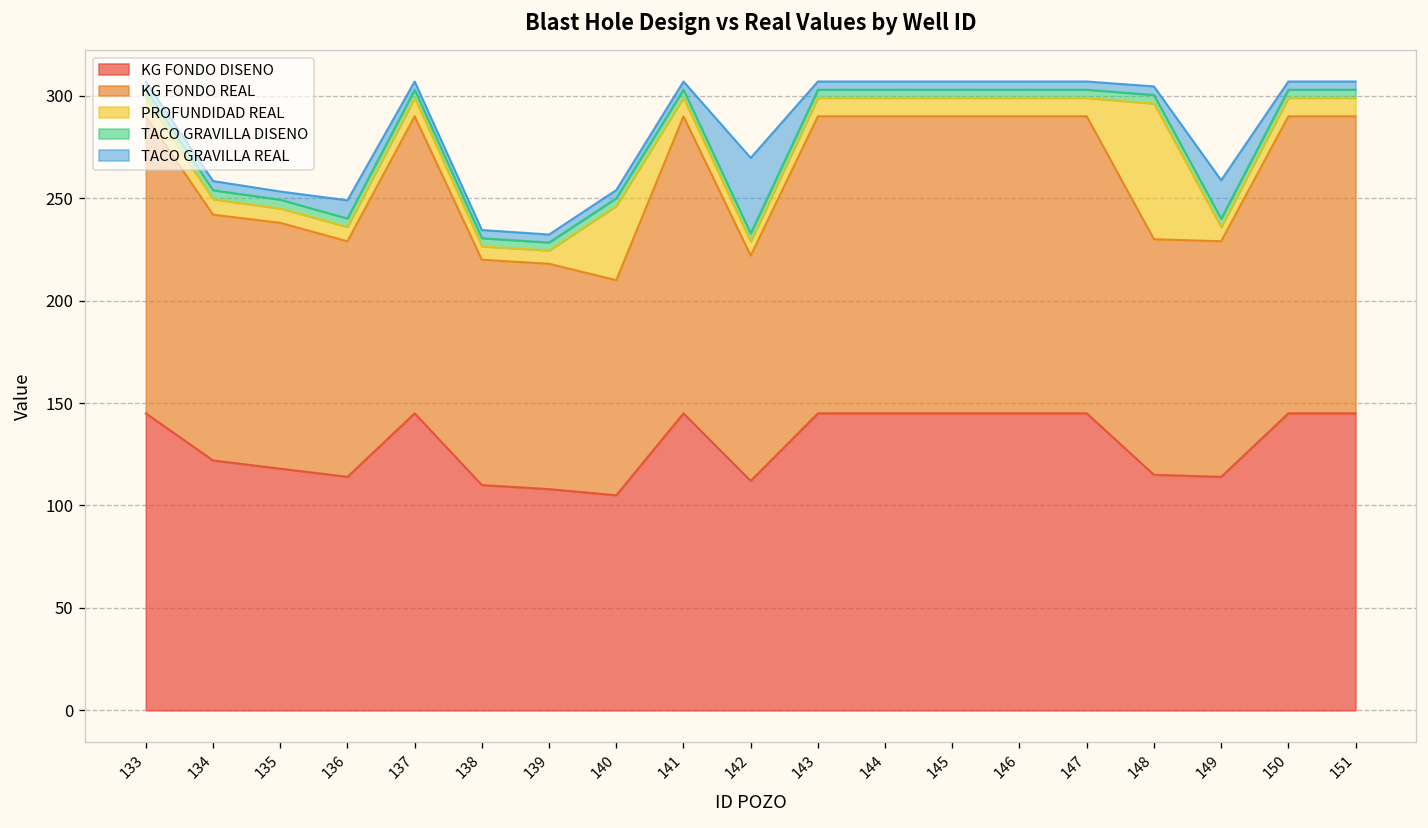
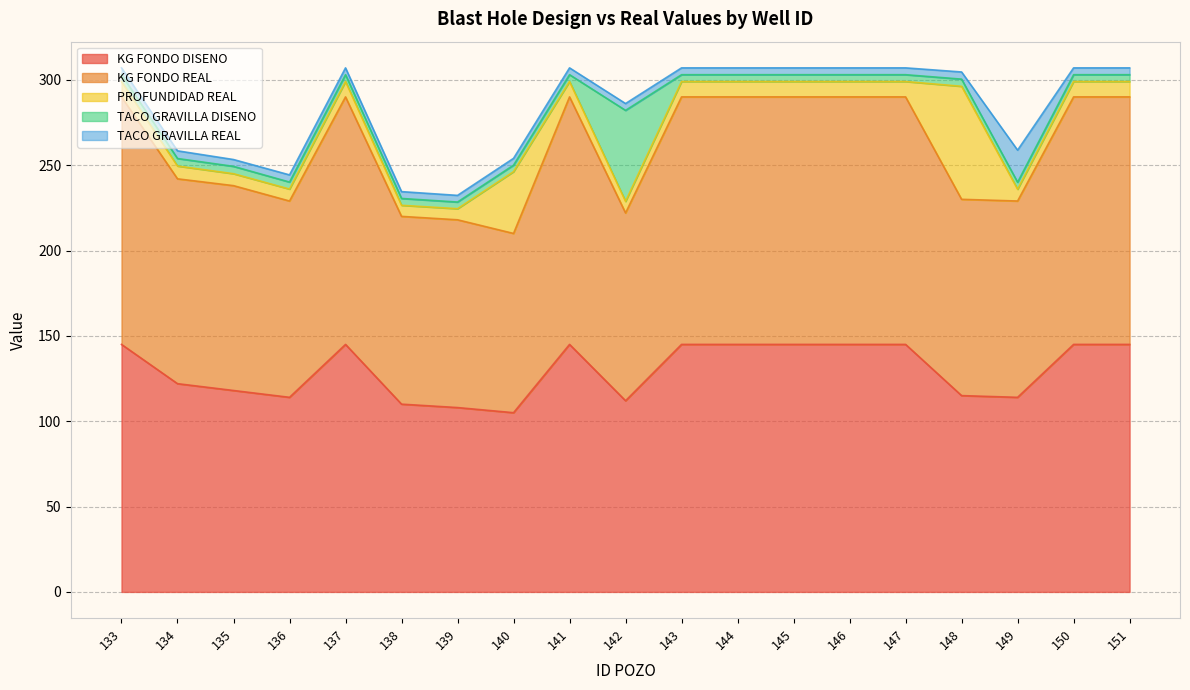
TACO GRAVILLA REAL, 136: 9 -> 4
TACO GRAVILLA DISENO, 142: 4 -> 53
TACO GRAVILLA REAL, 142: 37 -> 4
